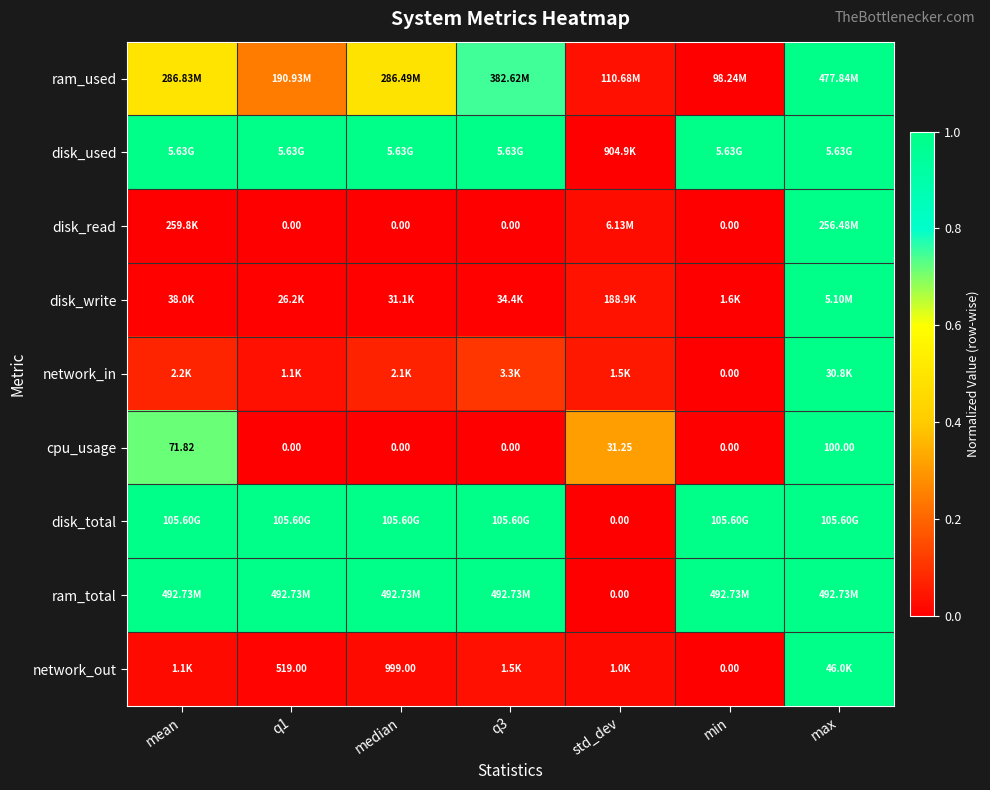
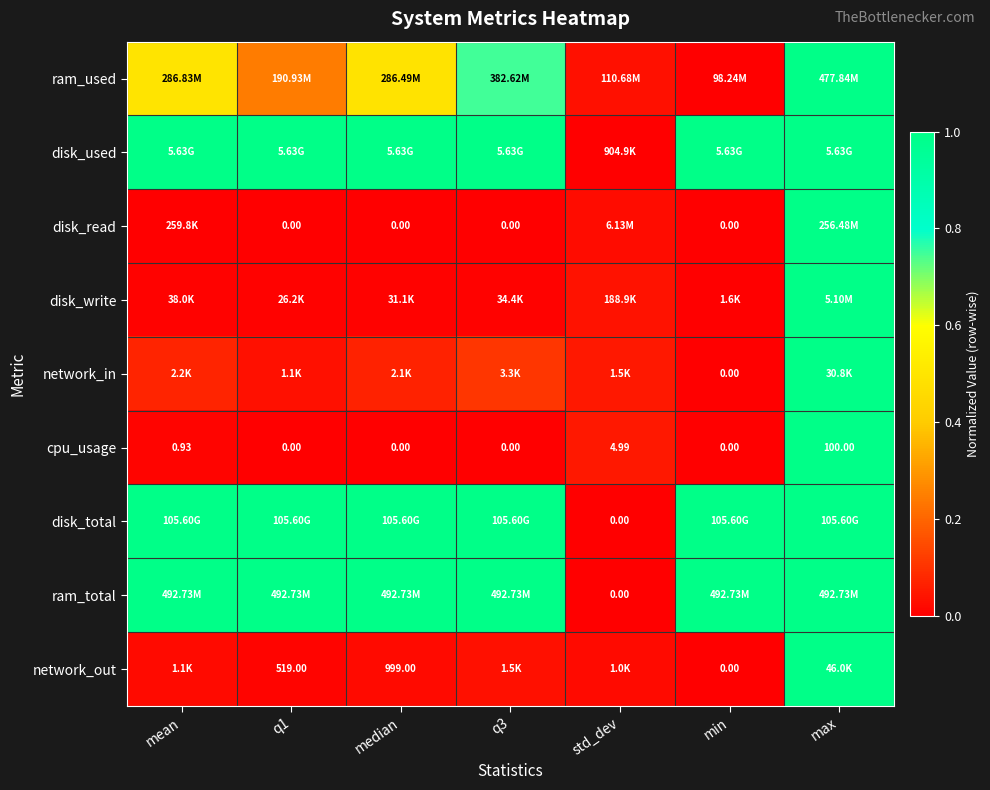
cpu_usage, mean: 71.82 -> 0.93
cpu_usage, std_dev: 31.25 -> 4.99
